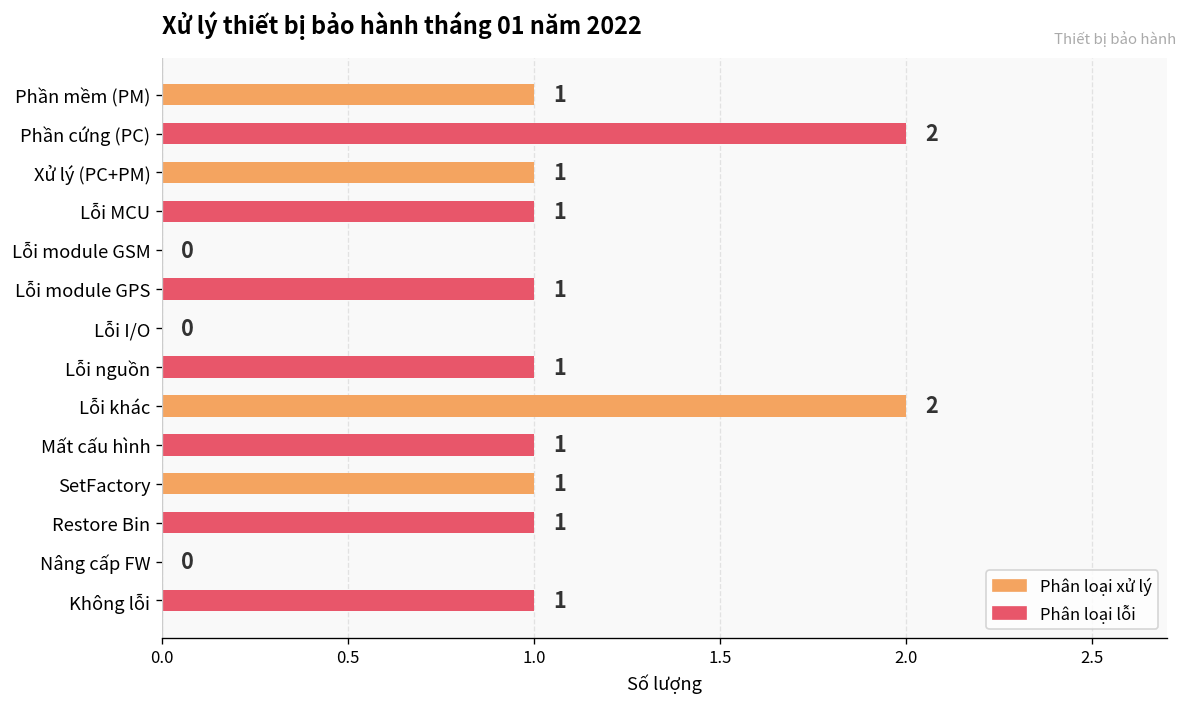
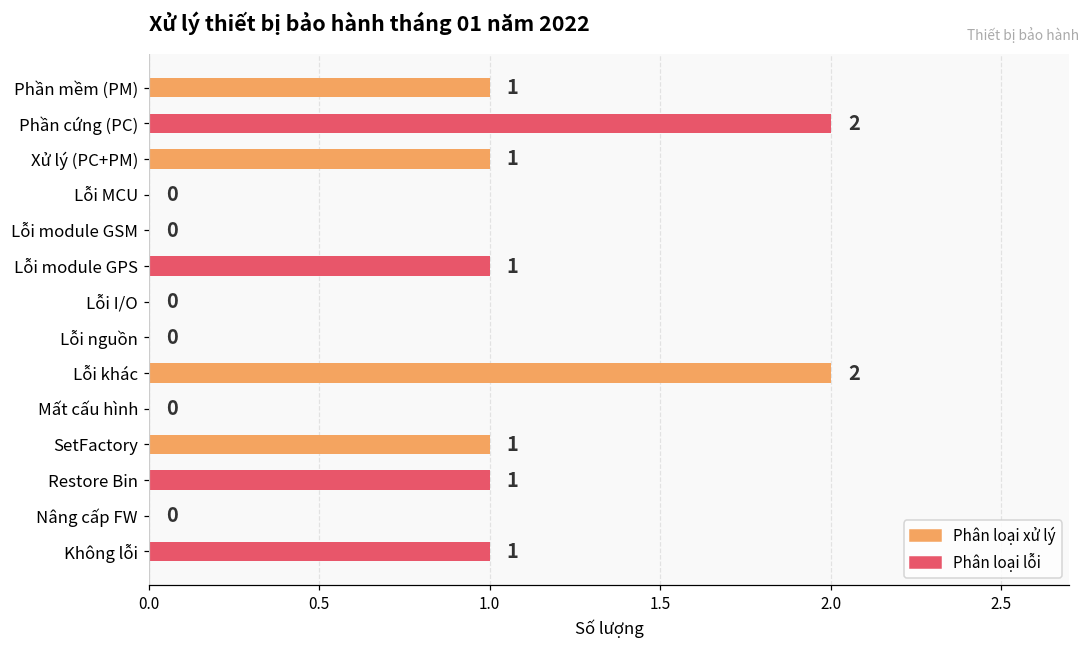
Lỗi MCU: 1 -> 0
Lỗi nguồn: 1 -> 0
Mất cấu hình: 1 -> 0
